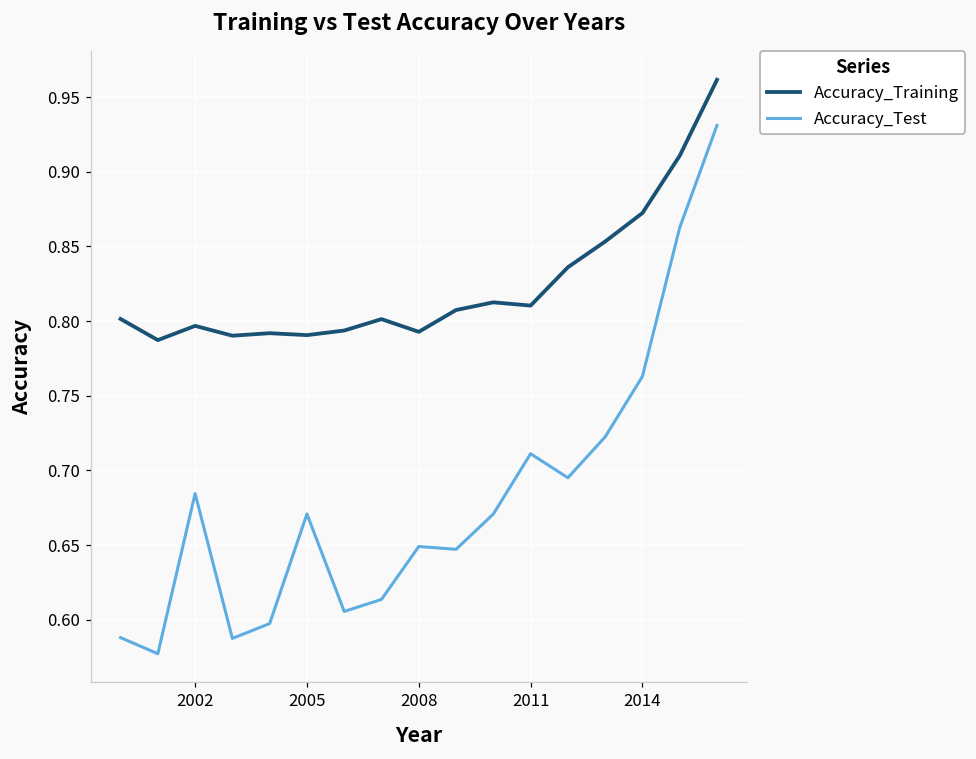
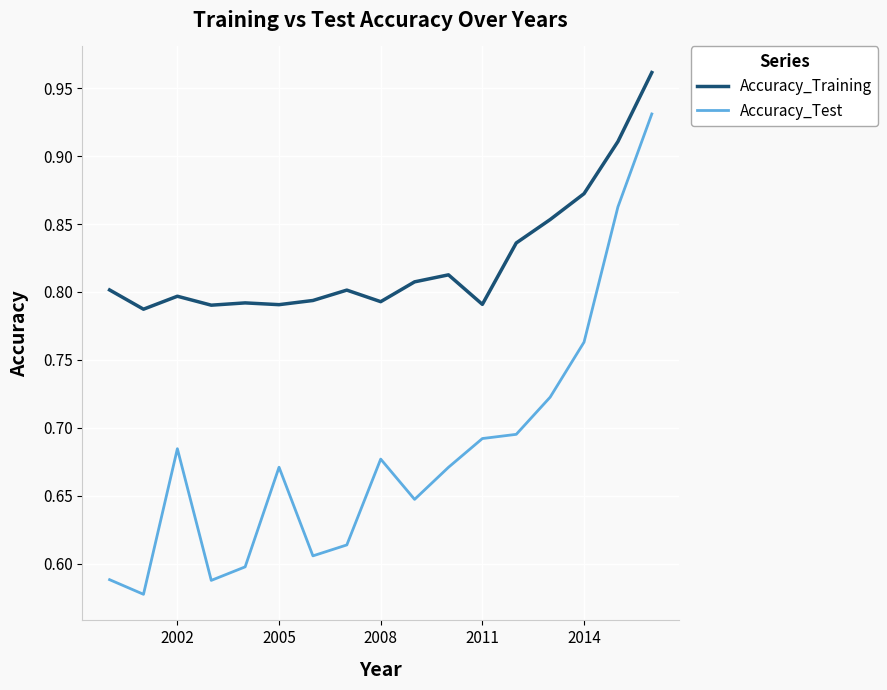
Accuracy_Test, 2008: 0.649 -> 0.677
Accuracy_Training, 2011: 0.810 -> 0.791
Accuracy_Test, 2011: 0.711 -> 0.692
